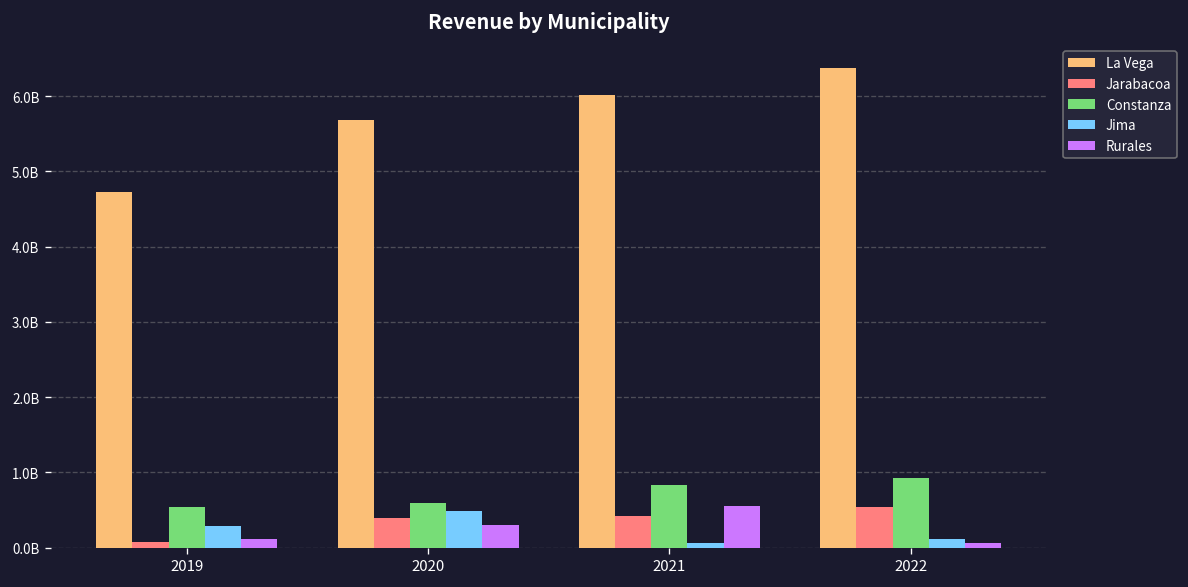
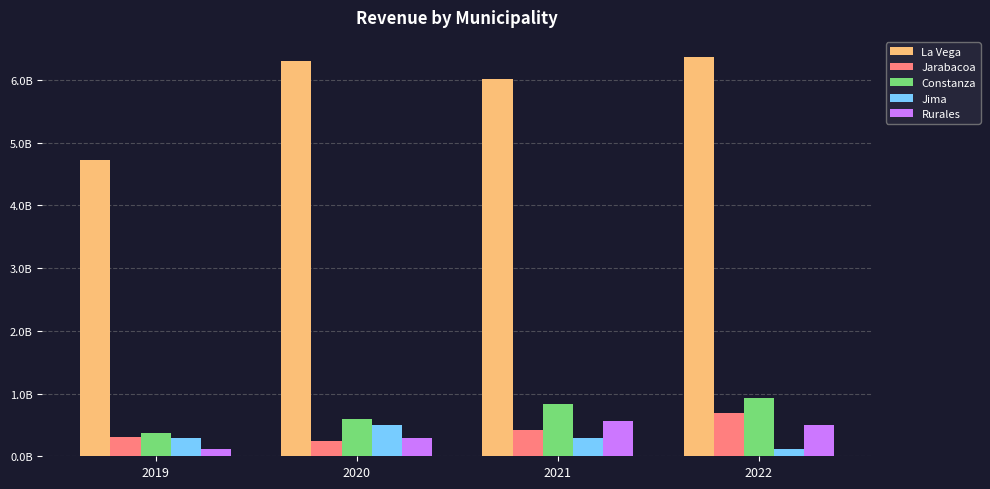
Jarabacoa, 2019: 100000000 -> 300000000
Constanza, 2019: 500000000 -> 400000000
La Vega, 2020: 5700000000 -> 6300000000
Jarabacoa, 2020: 400000000 -> 200000000
Jima, 2021: 100000000 -> 300000000
Jarabacoa, 2022: 500000000 -> 700000000
Rurales, 2022: 100000000 -> 500000000
